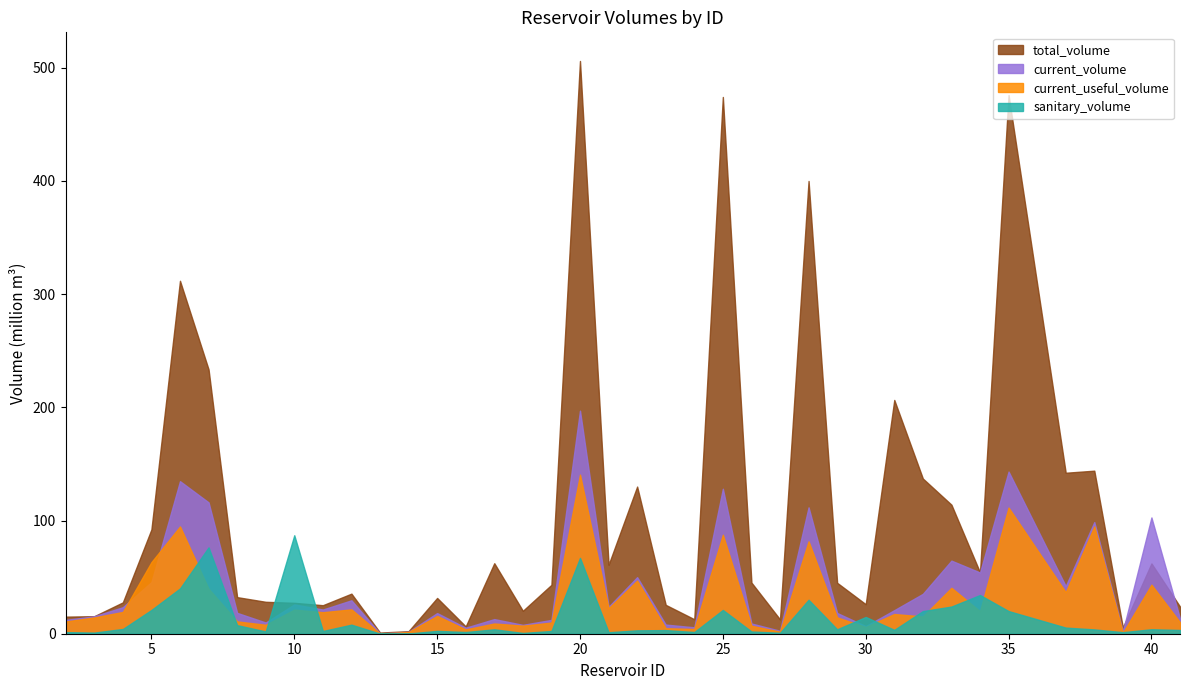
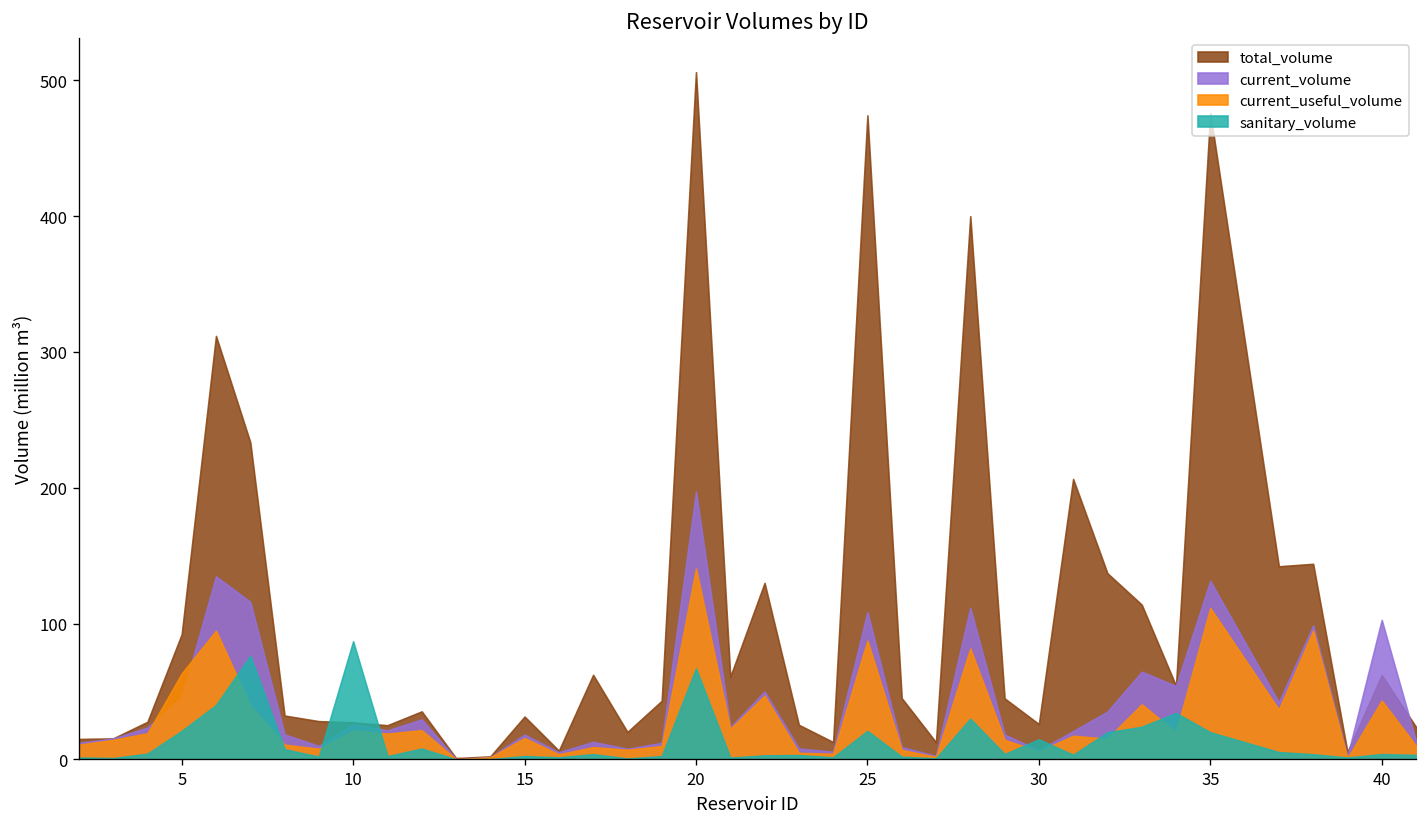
current_volume, 25: 128 -> 108
current_volume, 35: 143 -> 131
